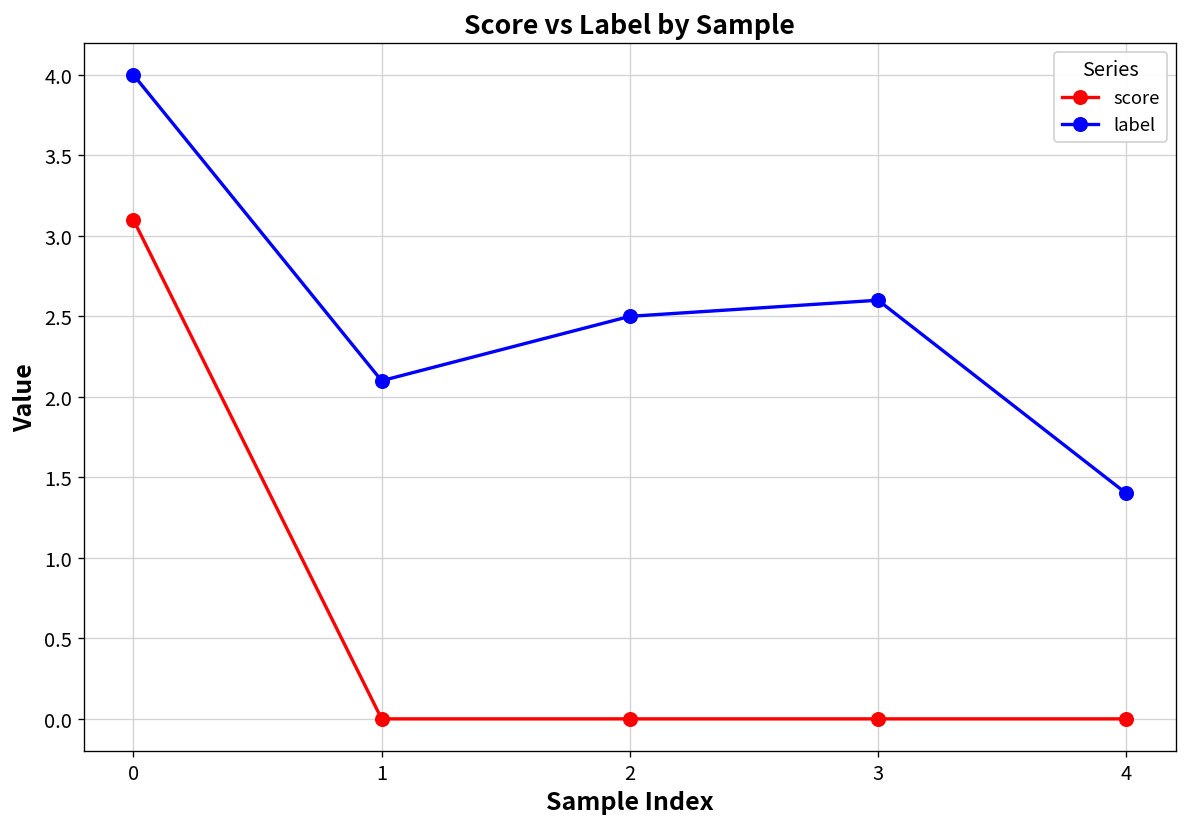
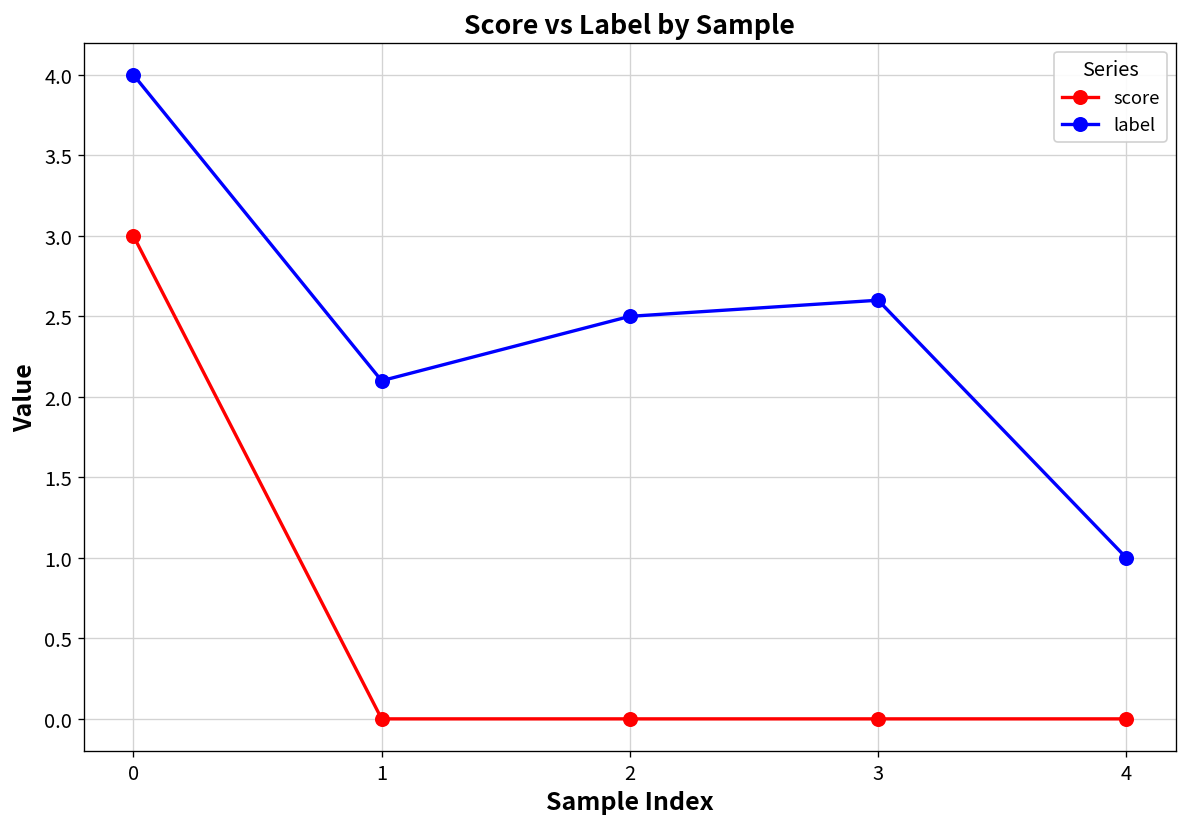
score, 0: 3.1 -> 3.0
label, 4: 1.4 -> 1.0
